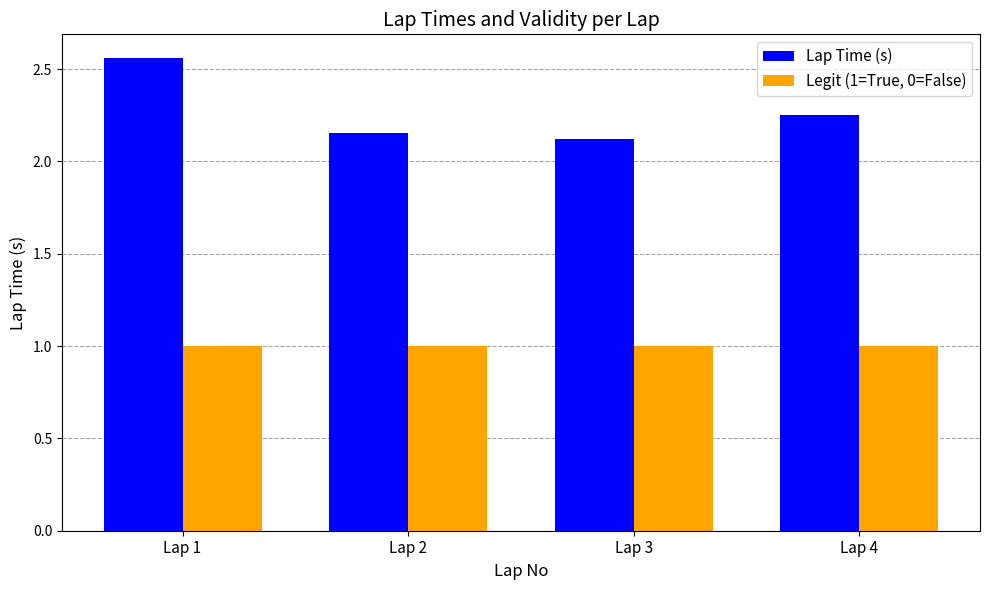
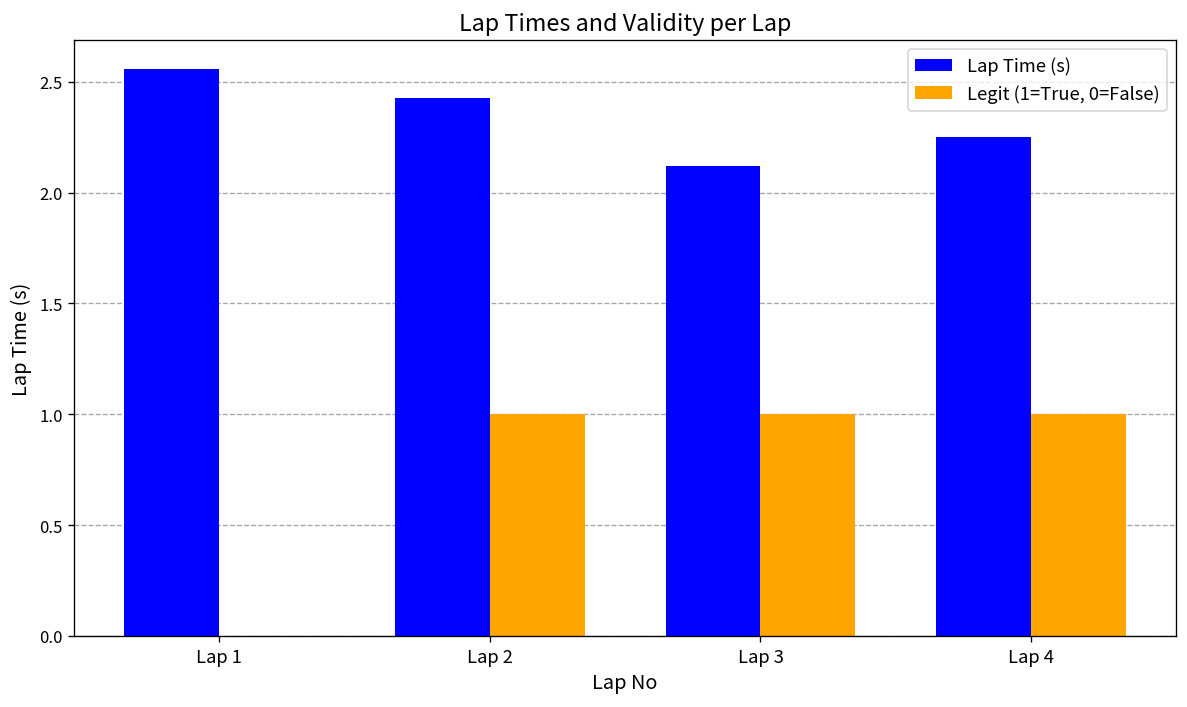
Legit (1=True, 0=False), Lap 1: 1 -> 0
Lap Time (s), Lap 2: 2.15 -> 2.43
